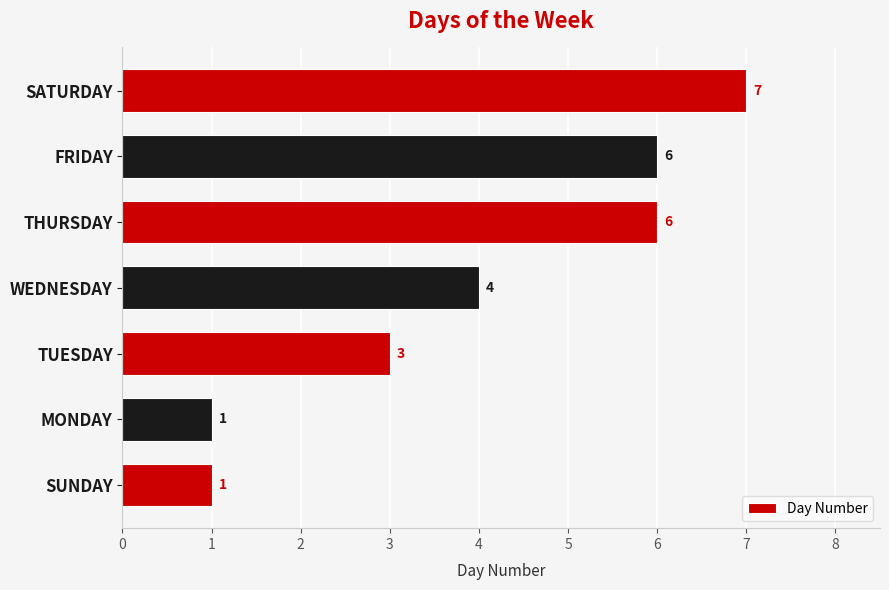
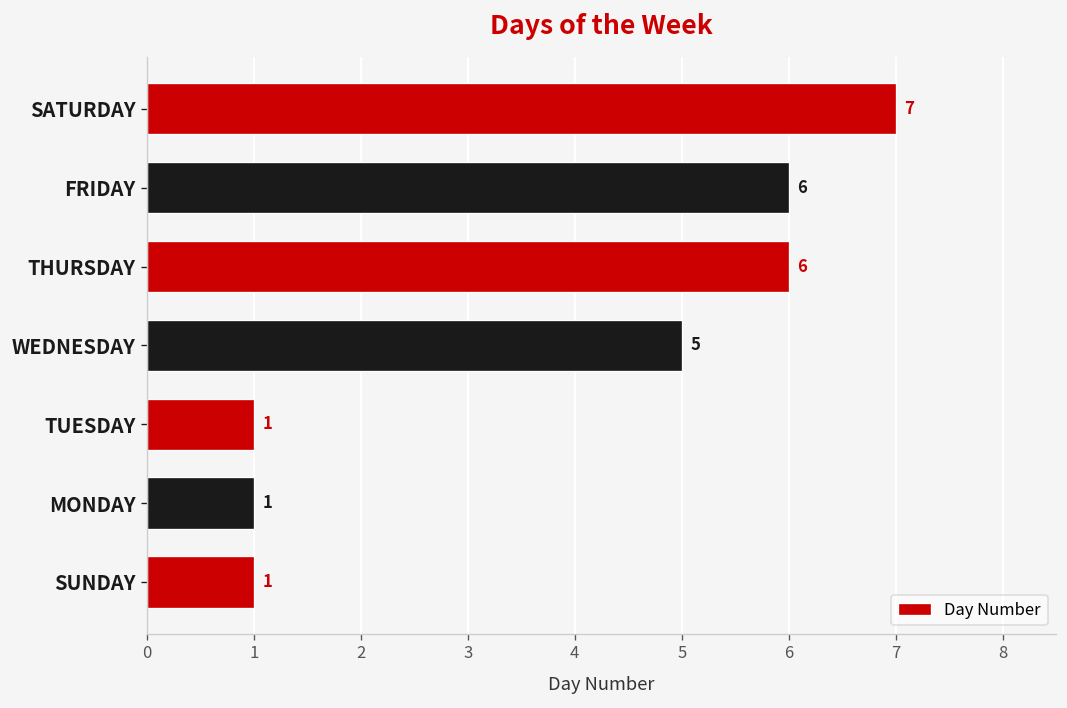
WEDNESDAY: 4 -> 5
TUESDAY: 3 -> 1
